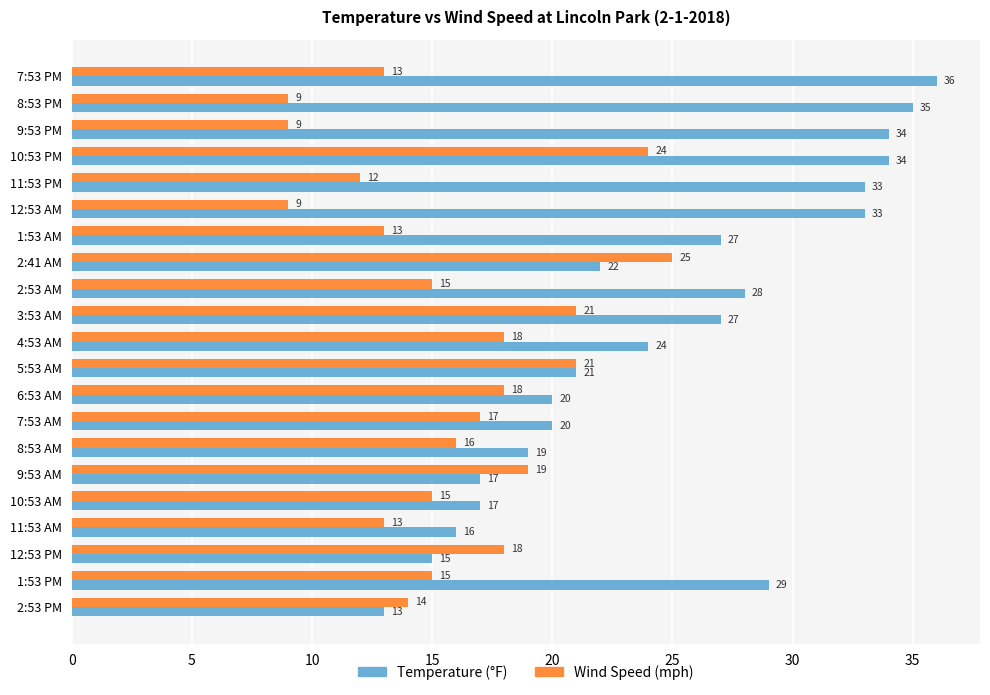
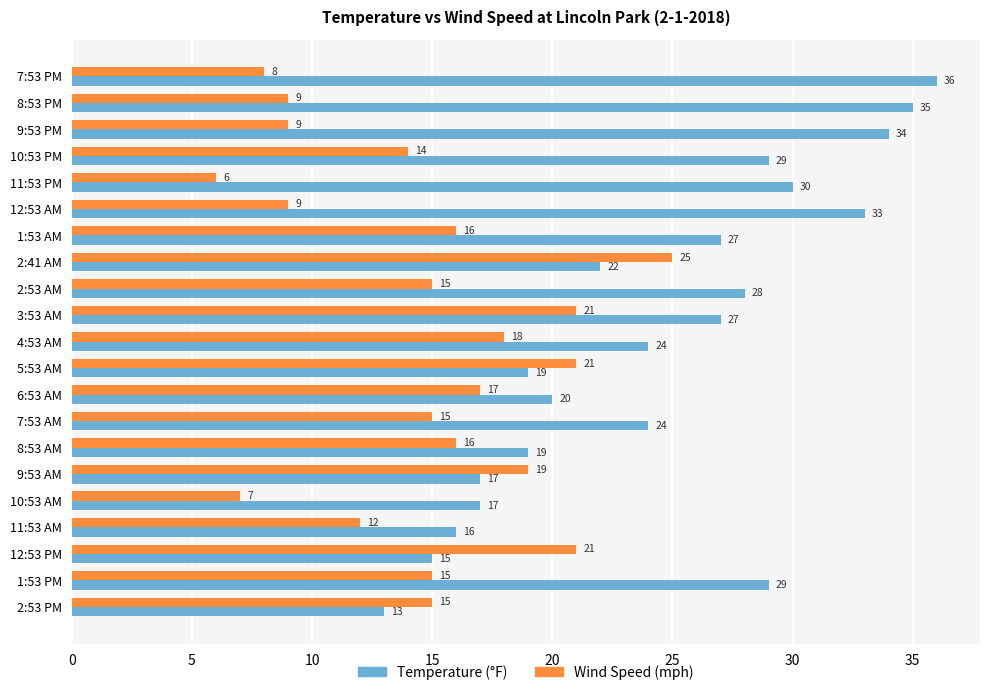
Wind Speed (mph), 7:53 PM: 13 -> 8
Wind Speed (mph), 10:53 PM: 24 -> 14
Temperature (°F), 10:53 PM: 34 -> 29
Wind Speed (mph), 11:53 PM: 12 -> 6
Temperature (°F), 11:53 PM: 33 -> 30
Wind Speed (mph), 1:53 AM: 13 -> 16
Temperature (°F), 5:53 AM: 21 -> 19
Wind Speed (mph), 6:53 AM: 18 -> 17
Wind Speed (mph), 7:53 AM: 17 -> 15
Temperature (°F), 7:53 AM: 20 -> 24
Wind Speed (mph), 10:53 AM: 15 -> 7
Wind Speed (mph), 11:53 AM: 13 -> 12
Wind Speed (mph), 12:53 PM: 18 -> 21
Wind Speed (mph), 2:53 PM: 14 -> 15
